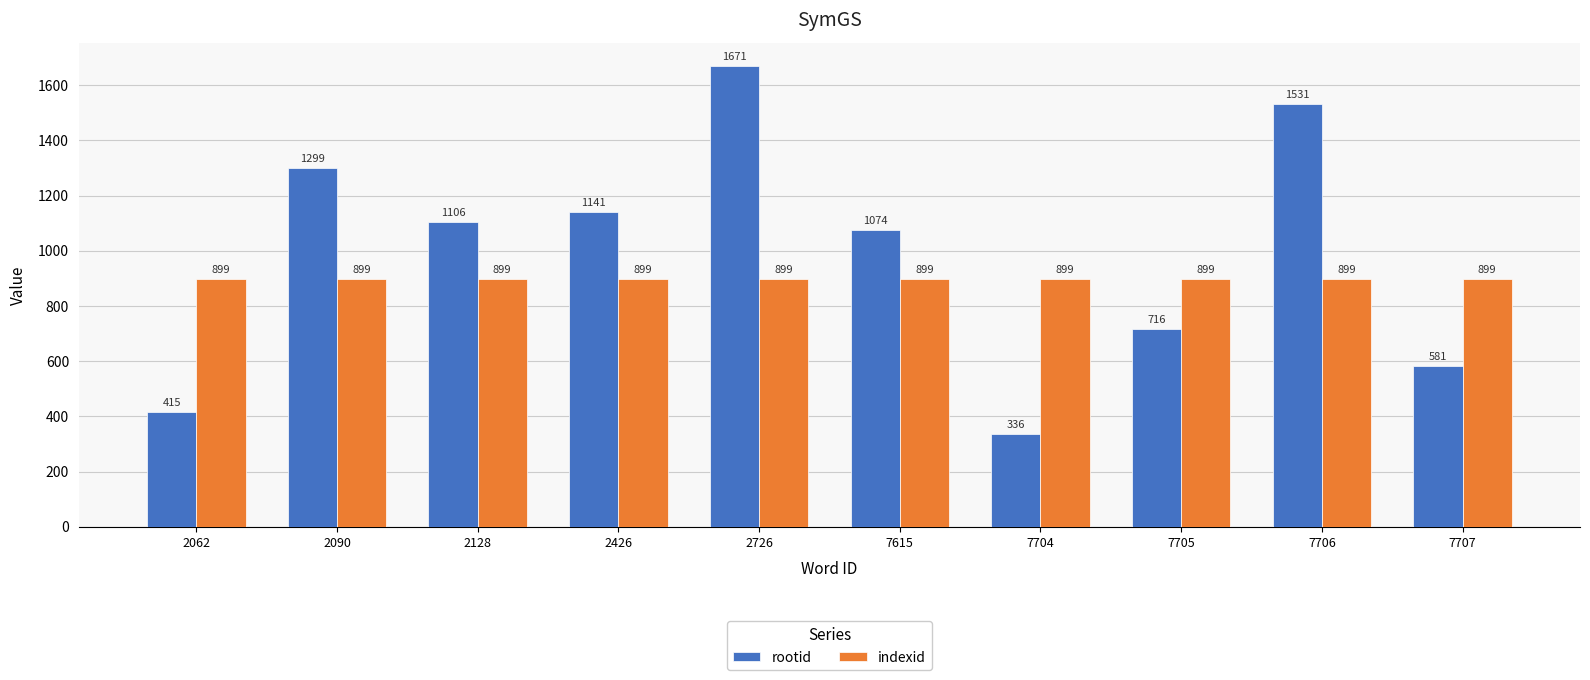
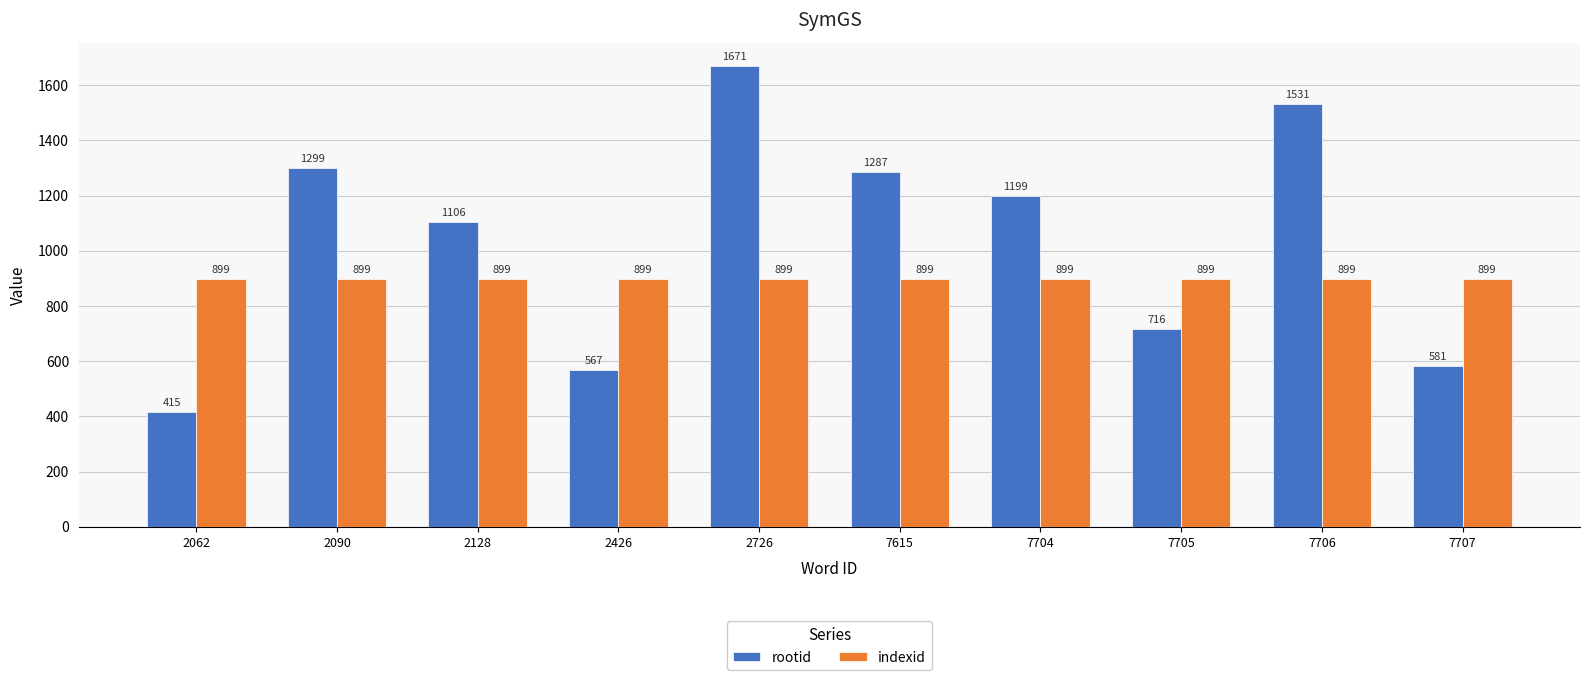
rootid, 2426: 1141 -> 567
rootid, 7615: 1074 -> 1287
rootid, 7704: 336 -> 1199
